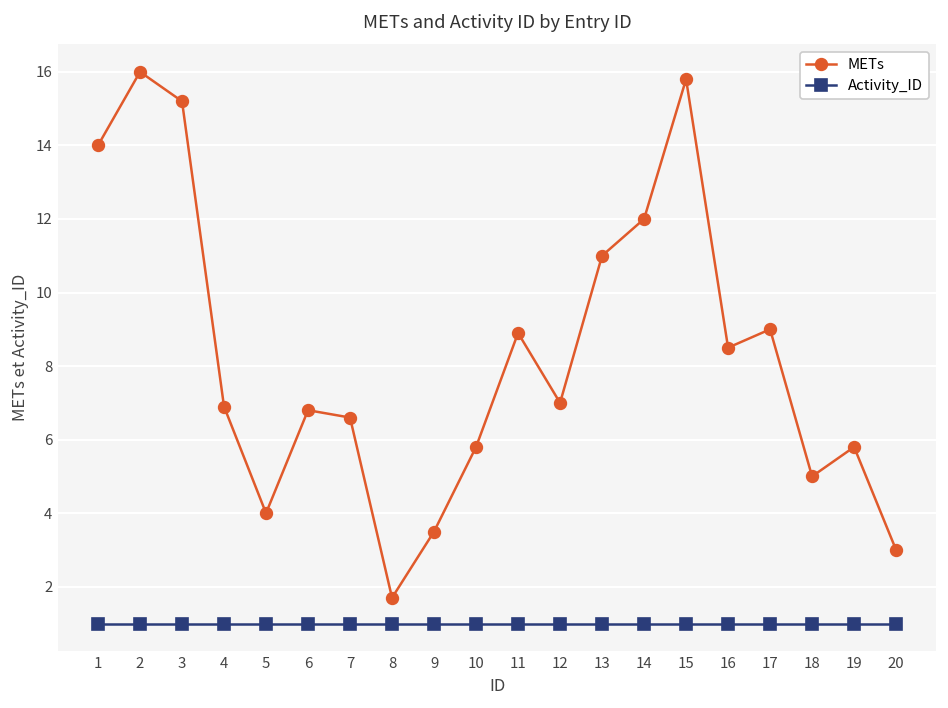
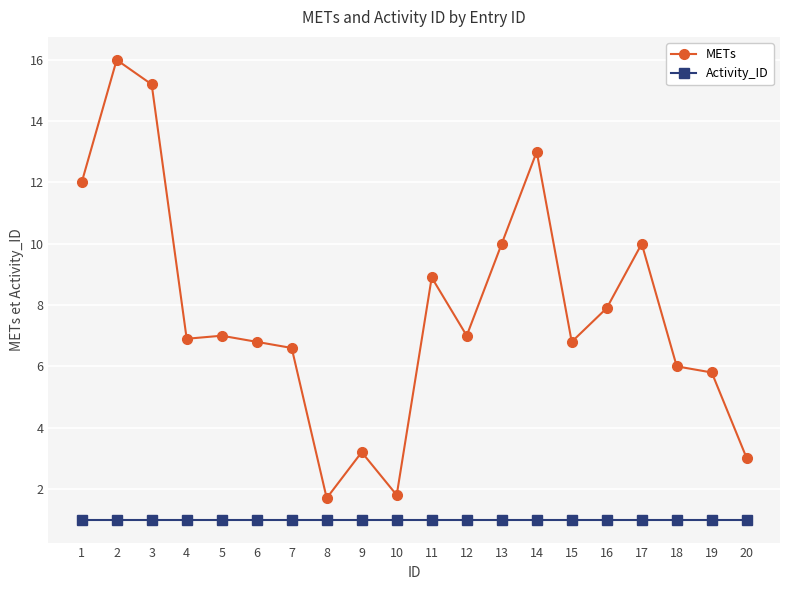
METs, 1: 14 -> 12
METs, 5: 4 -> 7
METs, 9: 3.5 -> 3.2
METs, 10: 5.8 -> 1.8
METs, 13: 11 -> 10
METs, 14: 12 -> 13
METs, 15: 15.8 -> 6.8
METs, 16: 8.5 -> 7.9
METs, 17: 9 -> 10
METs, 18: 5 -> 6
